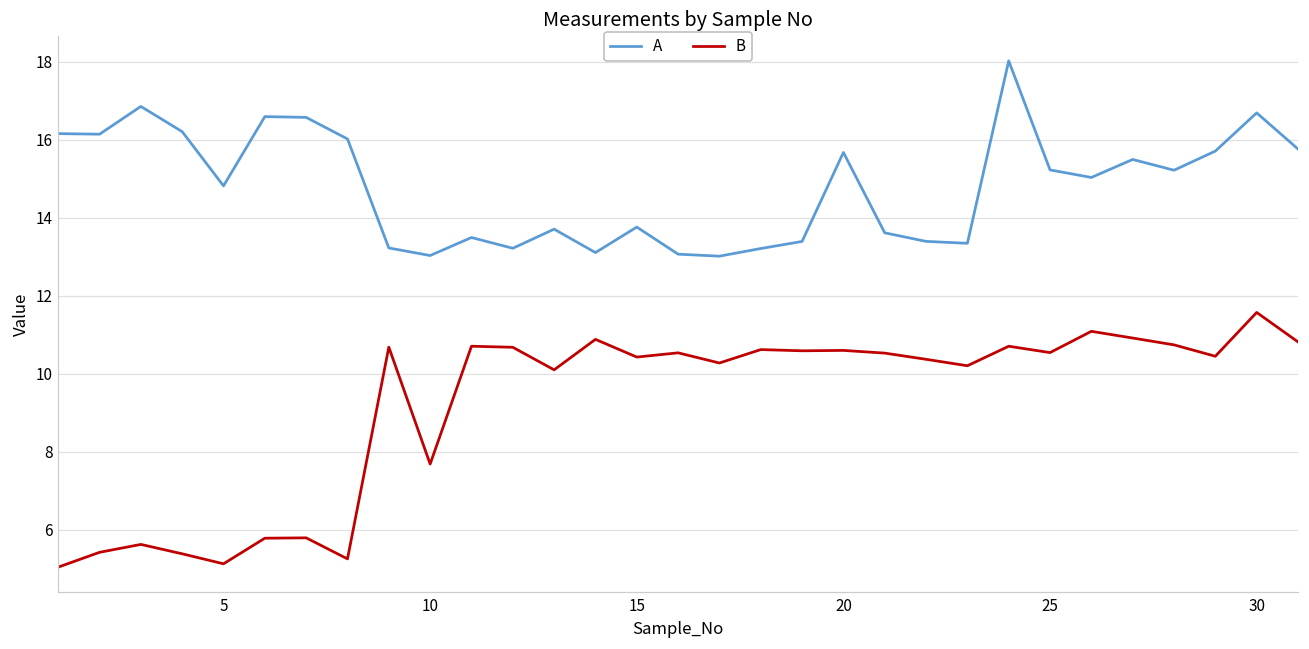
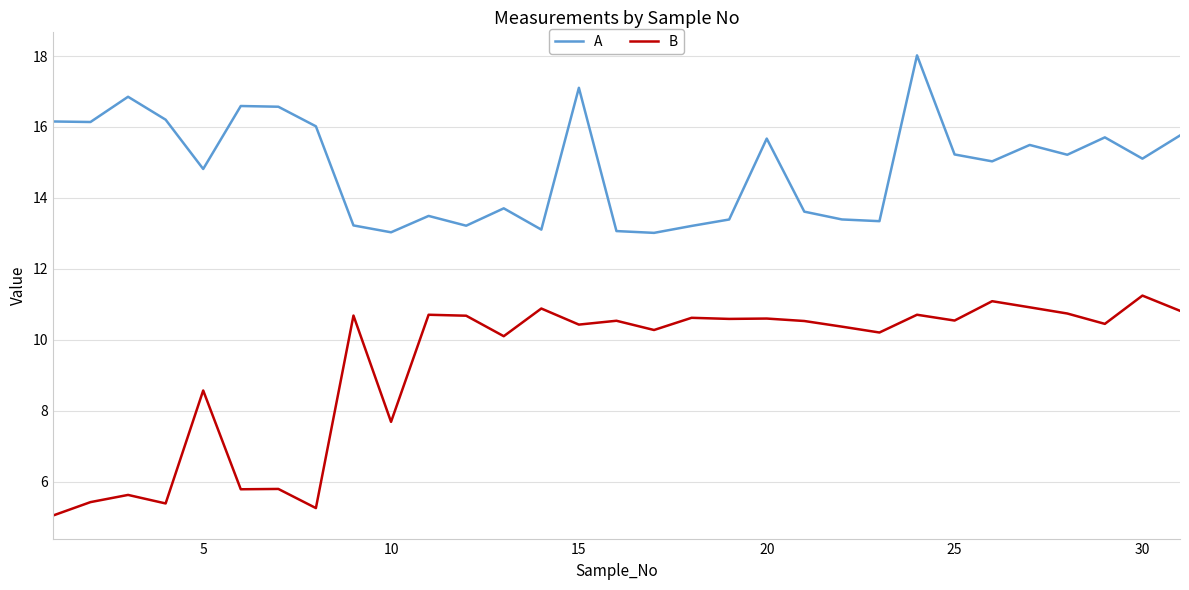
B, 5: 5.1 -> 8.6
A, 15: 13.8 -> 17.1
A, 30: 16.7 -> 15.1
B, 30: 11.6 -> 11.2
